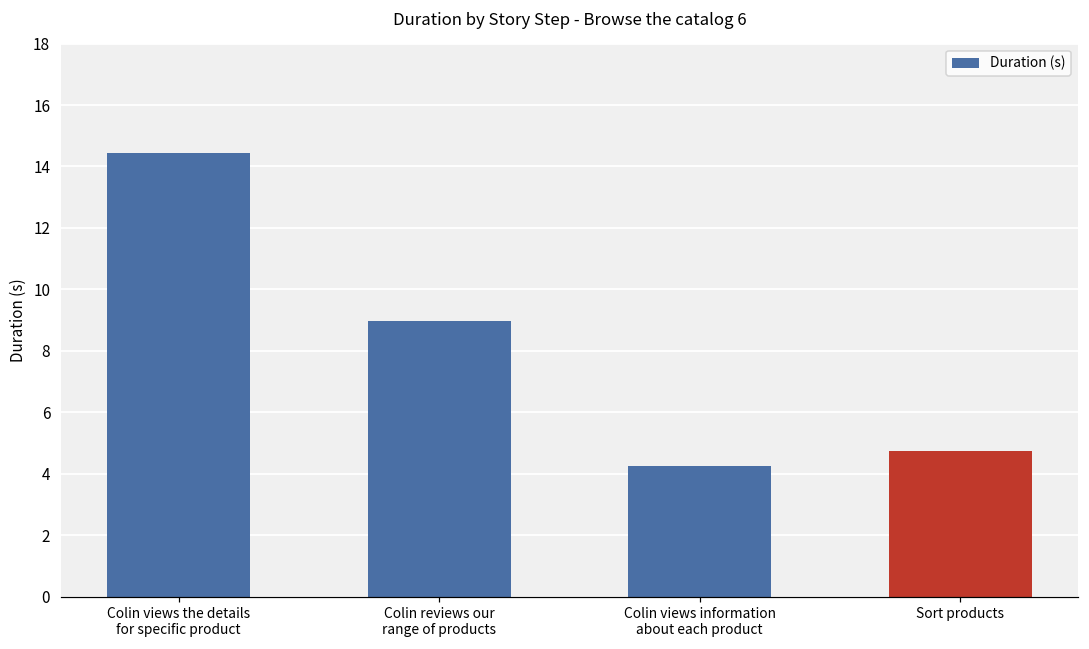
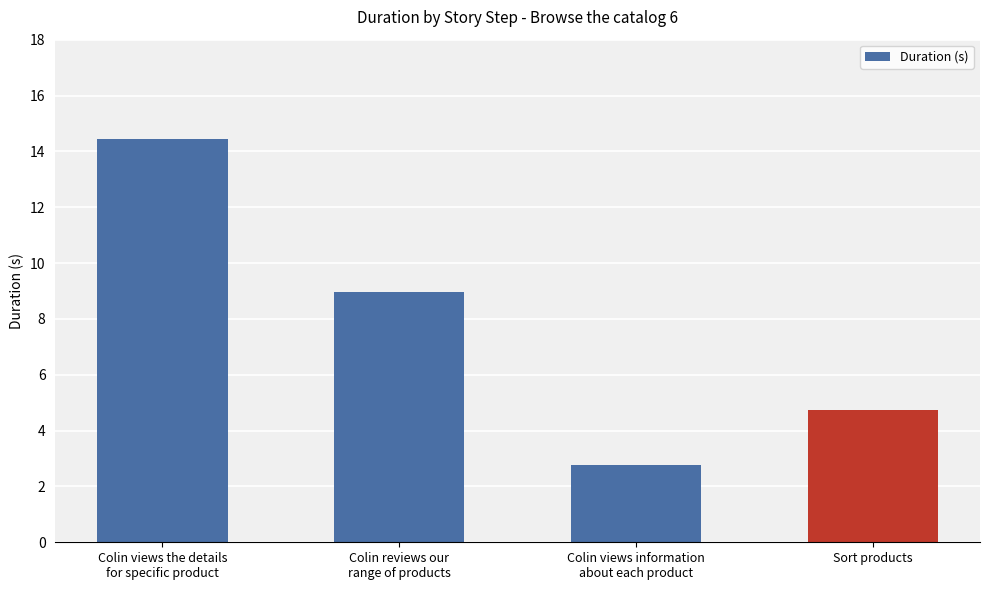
Colin views information about each product: 4.2 -> 2.8
